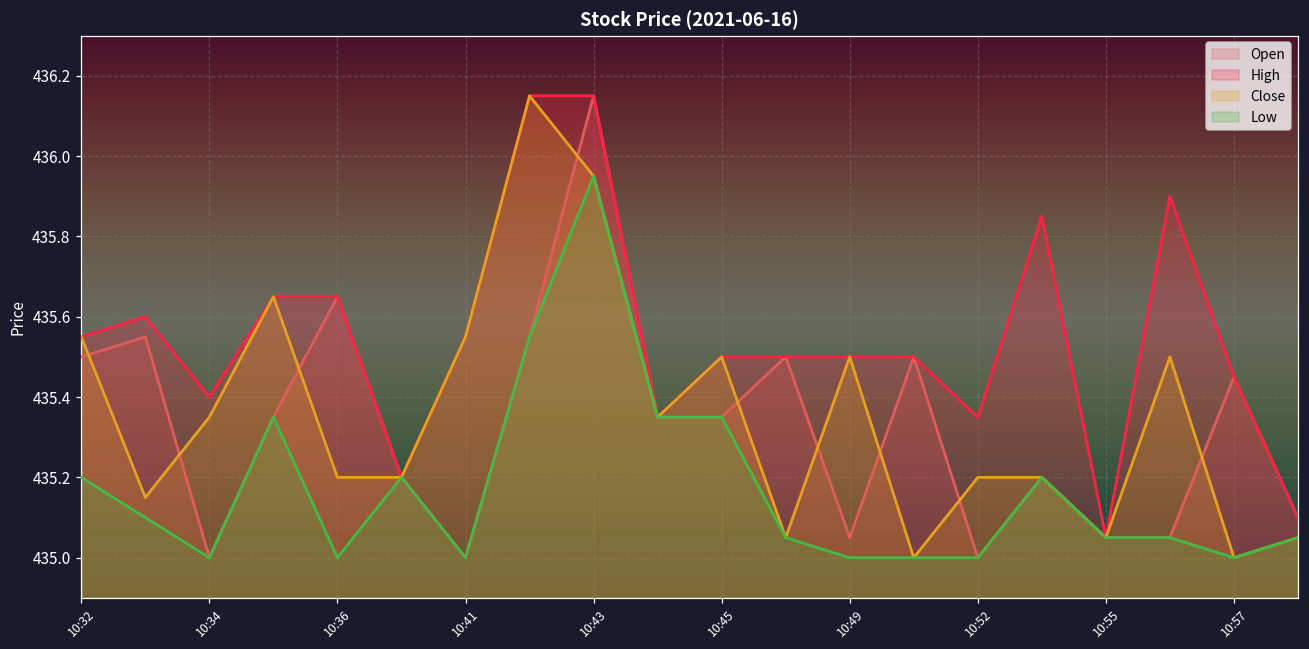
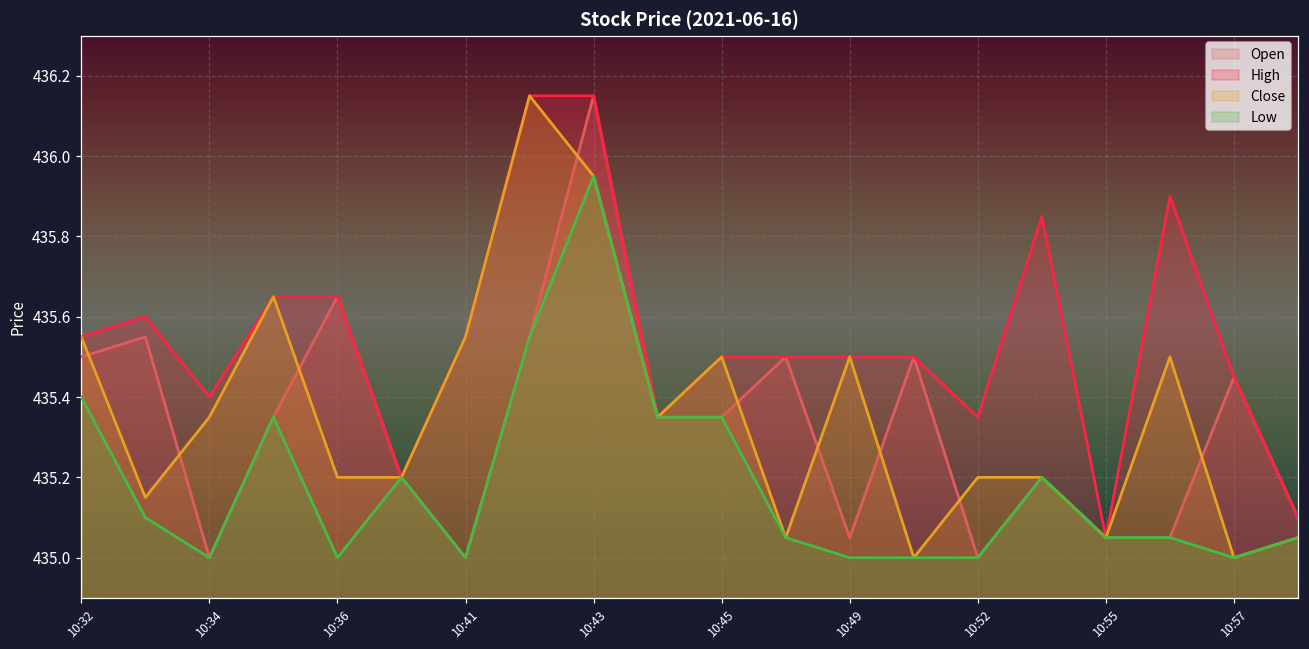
Low, 10:32: 435.2 -> 435.4
